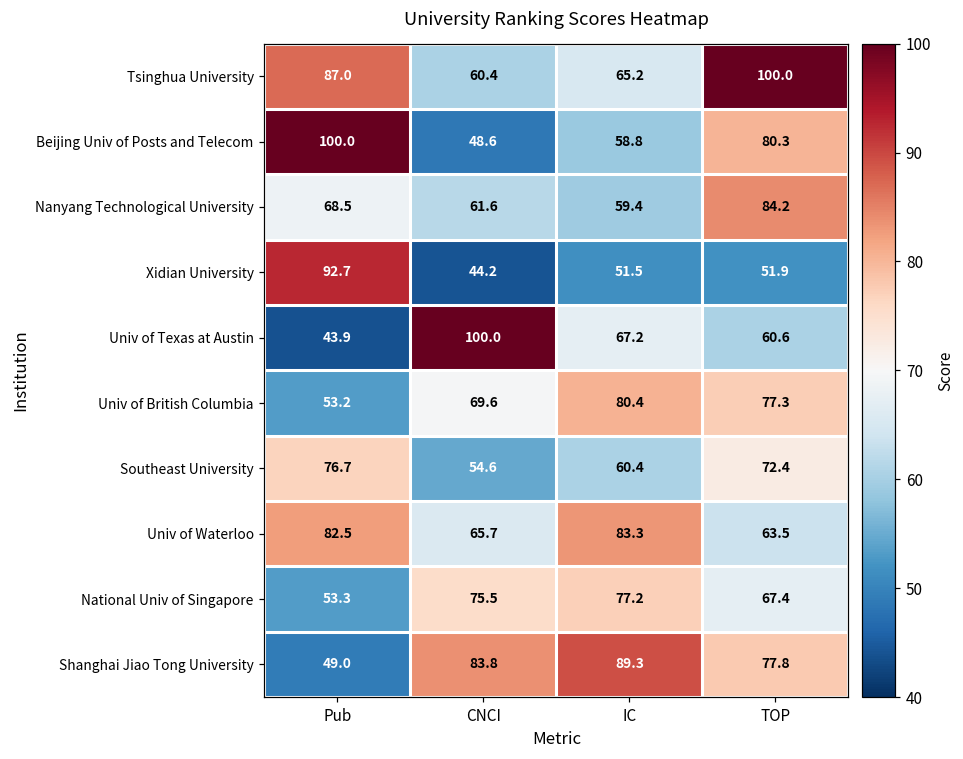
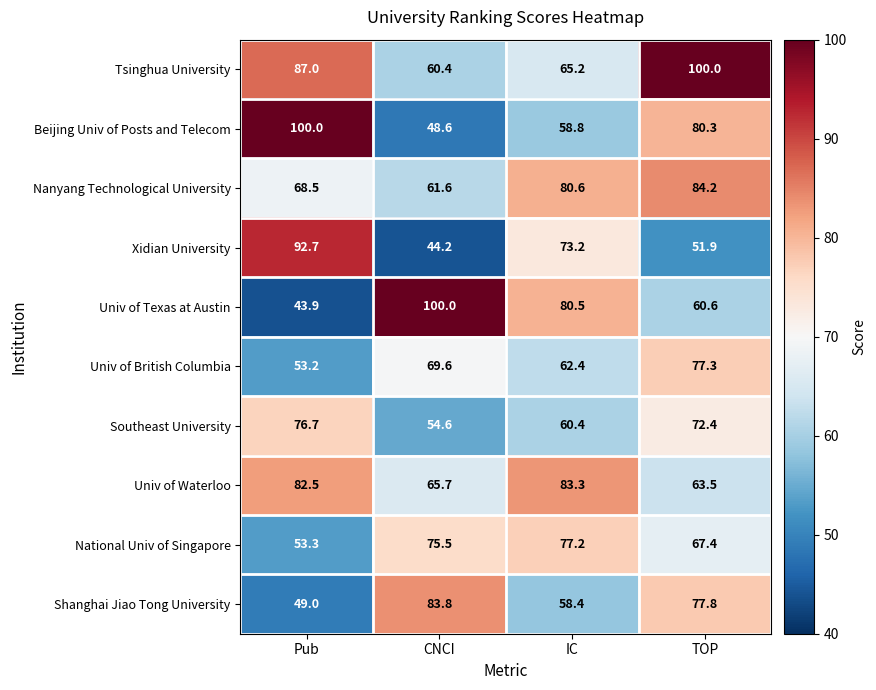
Nanyang Technological University, IC: 59.4 -> 80.6
Xidian University, IC: 51.5 -> 73.2
Univ of Texas at Austin, IC: 67.2 -> 80.5
Univ of British Columbia, IC: 80.4 -> 62.4
Shanghai Jiao Tong University, IC: 89.3 -> 58.4
